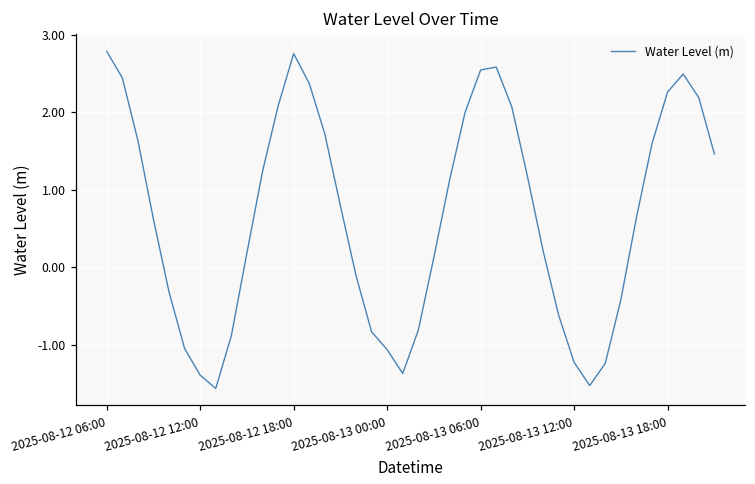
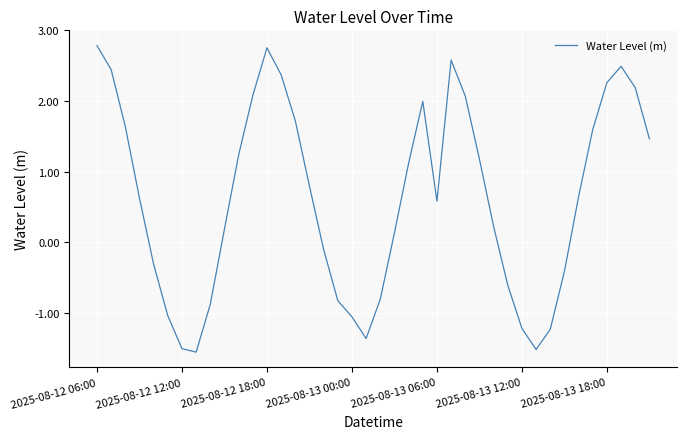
2025-08-12 12:00: -1.4 -> -1.5
2025-08-13 06:00: 2.5 -> 0.6
